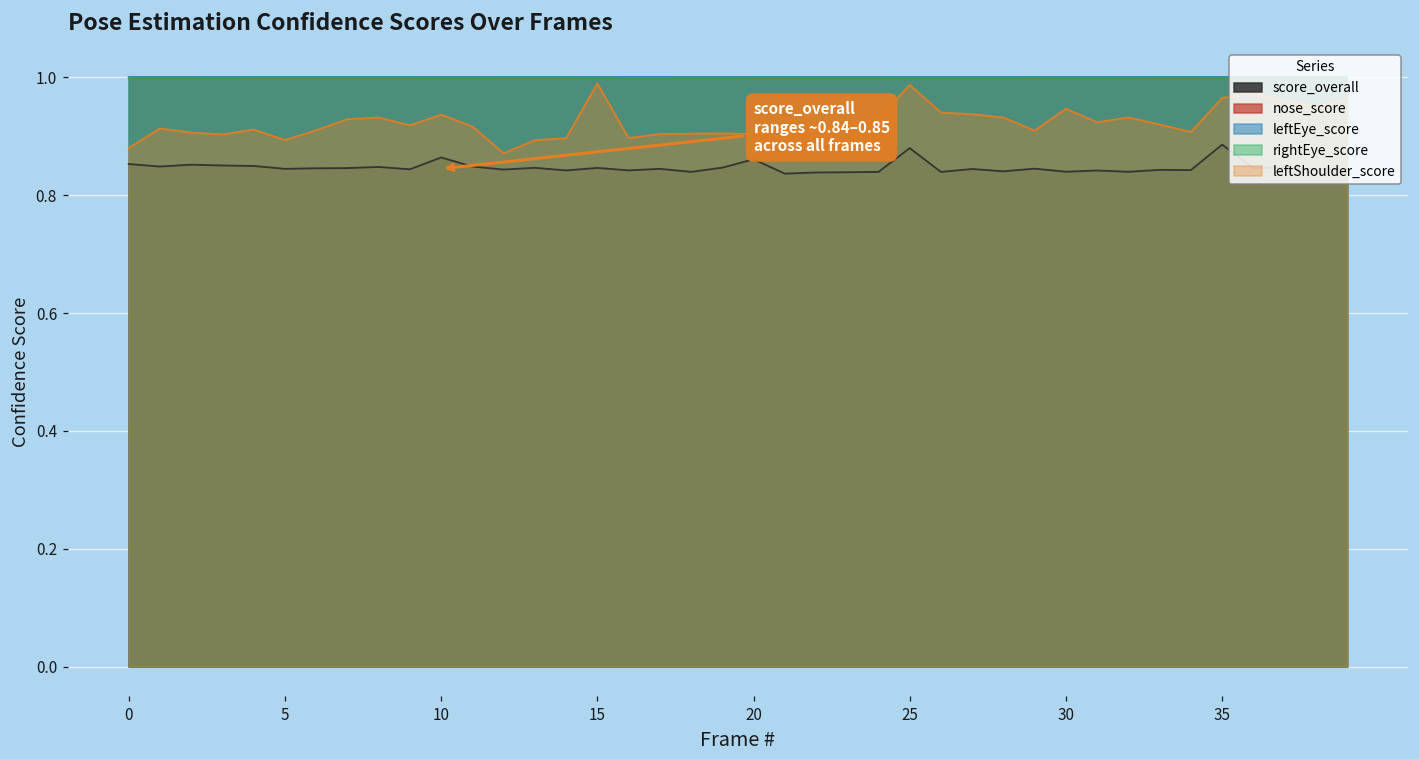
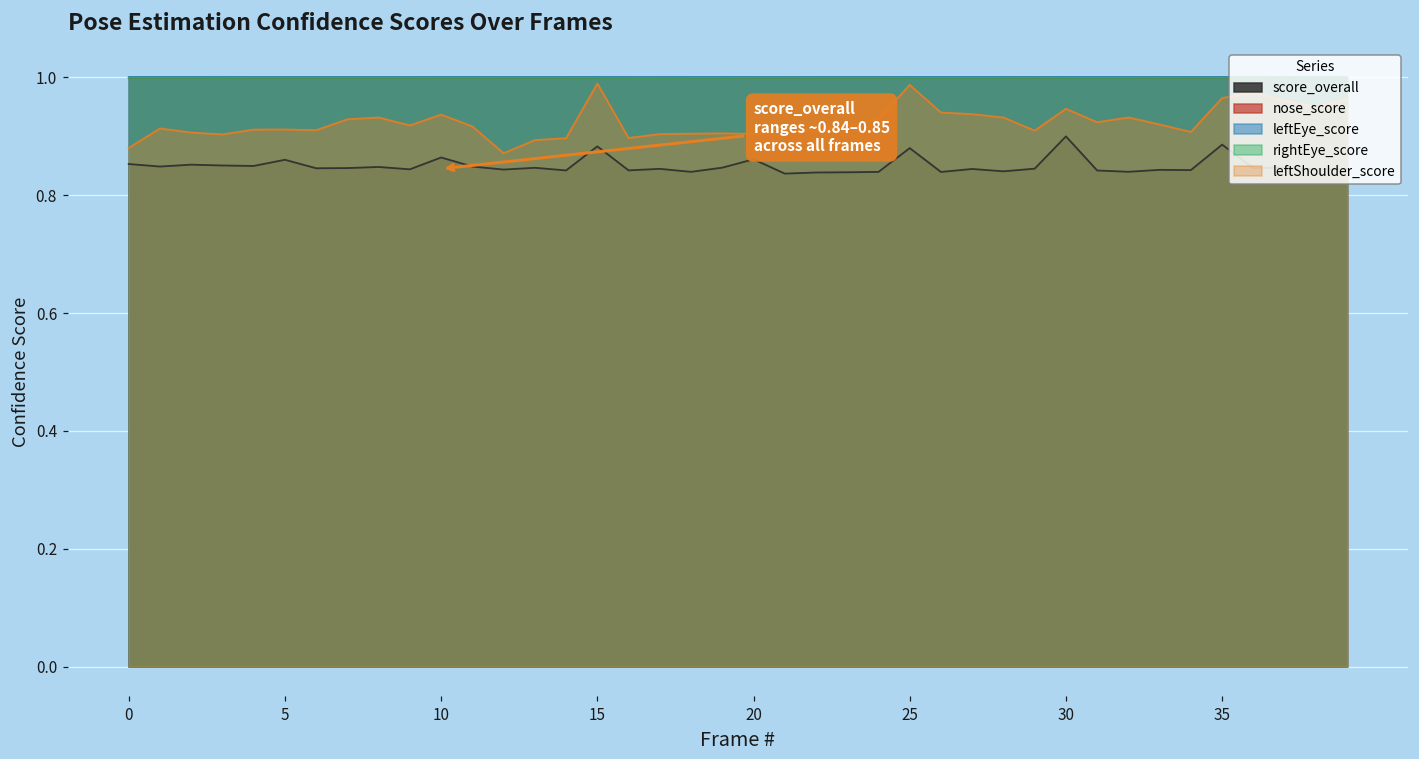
score_overall, 5: 0.84 -> 0.86
leftShoulder_score, 5: 0.89 -> 0.91
score_overall, 15: 0.85 -> 0.88
score_overall, 30: 0.84 -> 0.90
